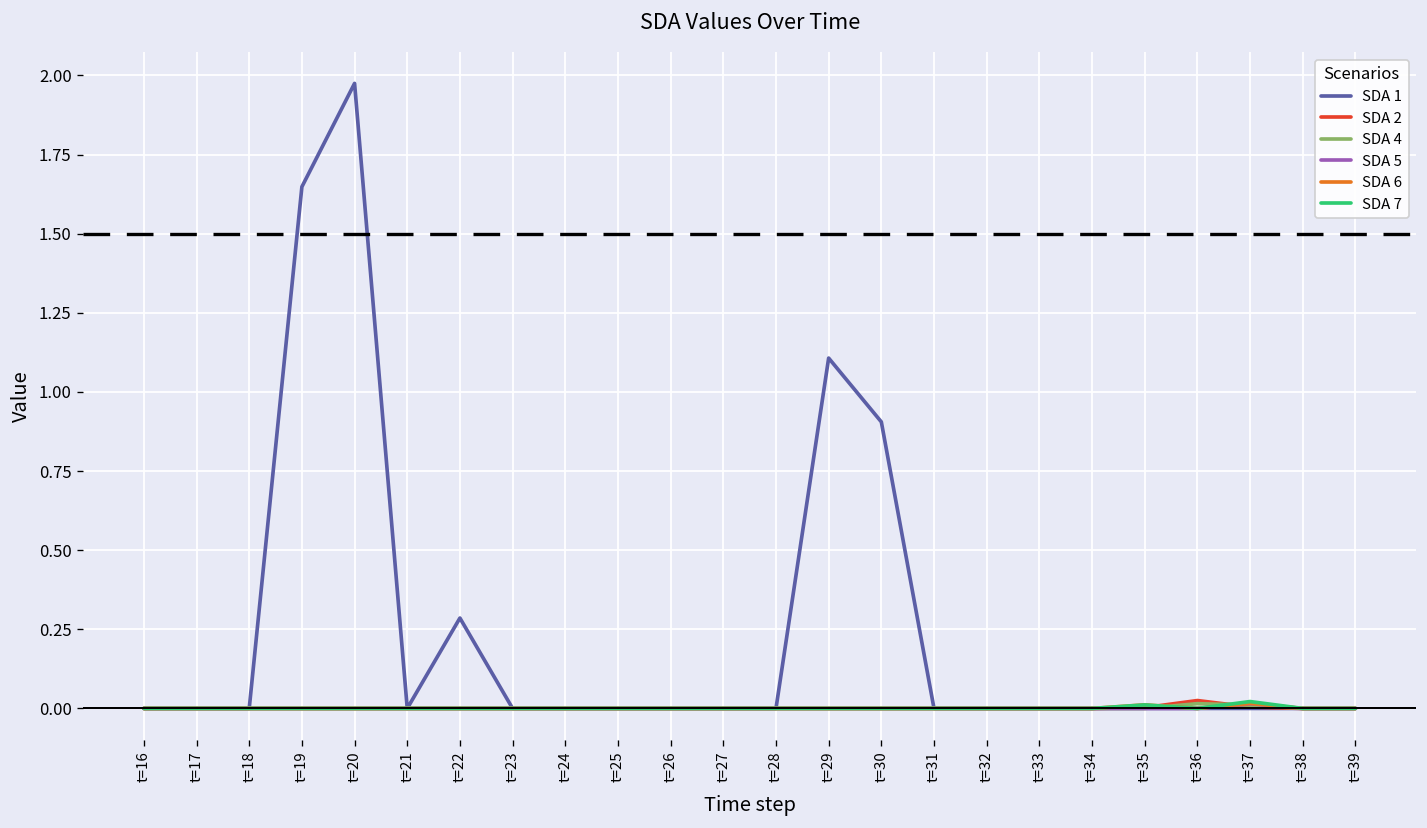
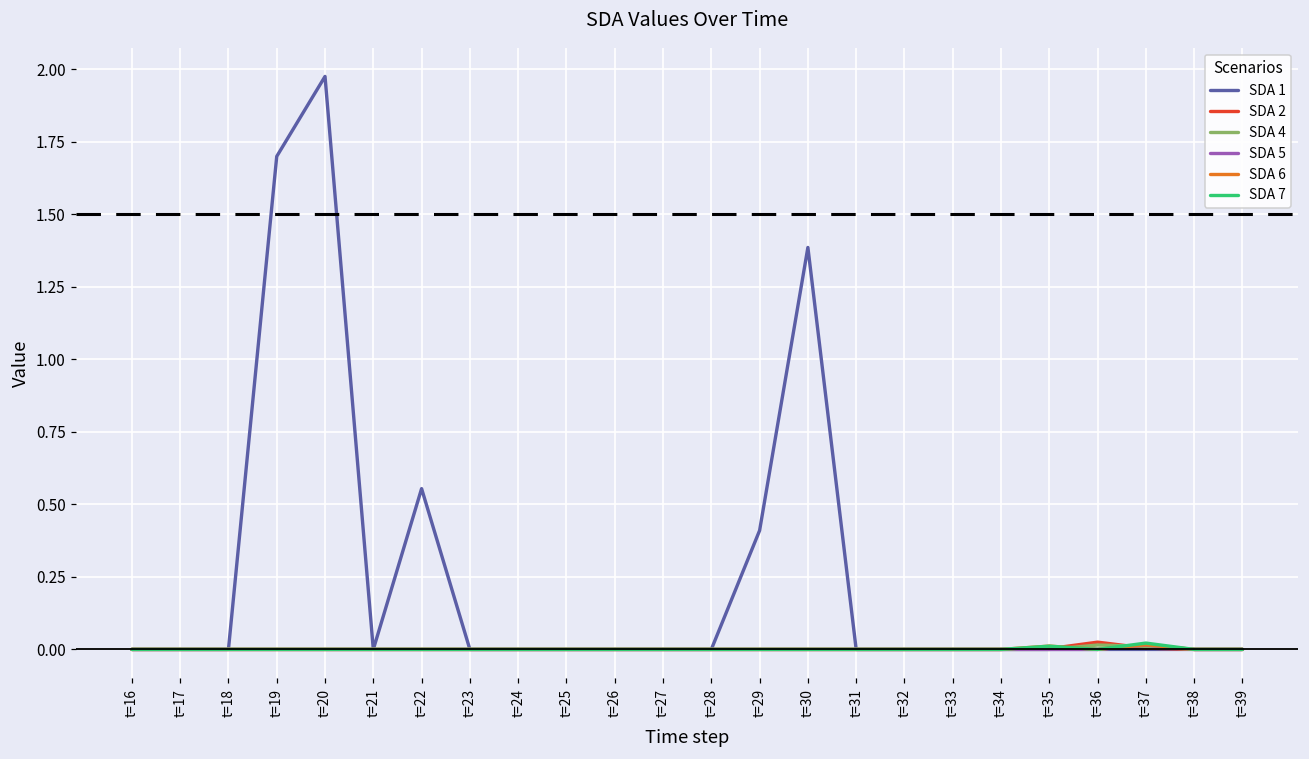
SDA 1, t=19: 1.65 -> 1.70
SDA 1, t=22: 0.29 -> 0.55
SDA 1, t=29: 1.11 -> 0.41
SDA 1, t=30: 0.91 -> 1.39
